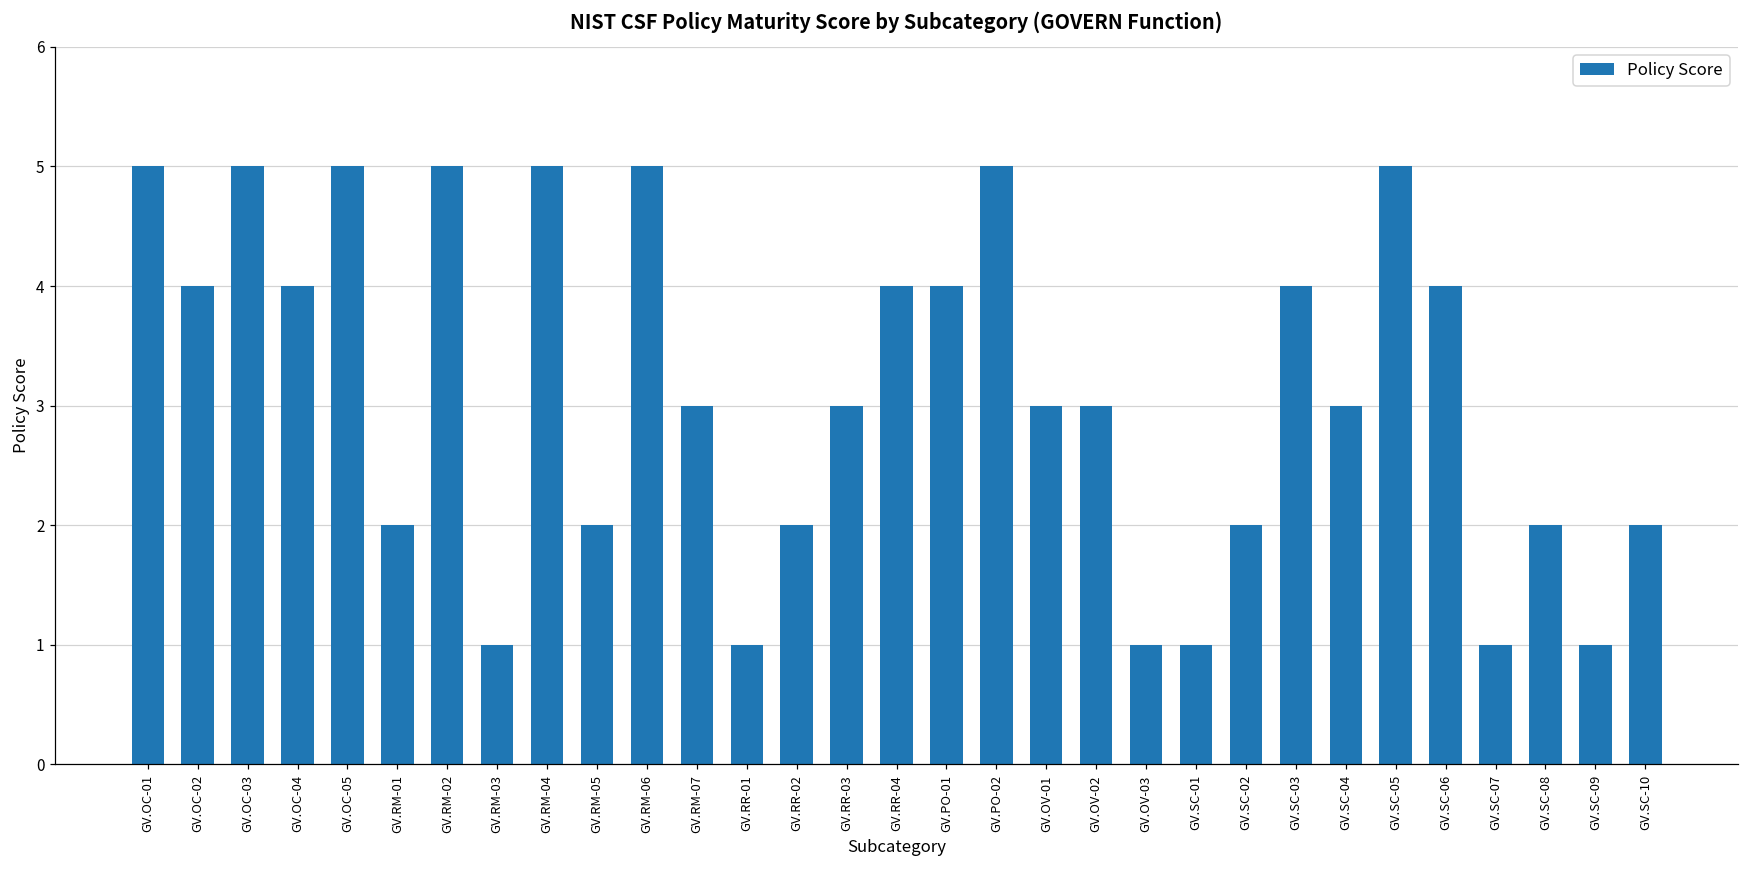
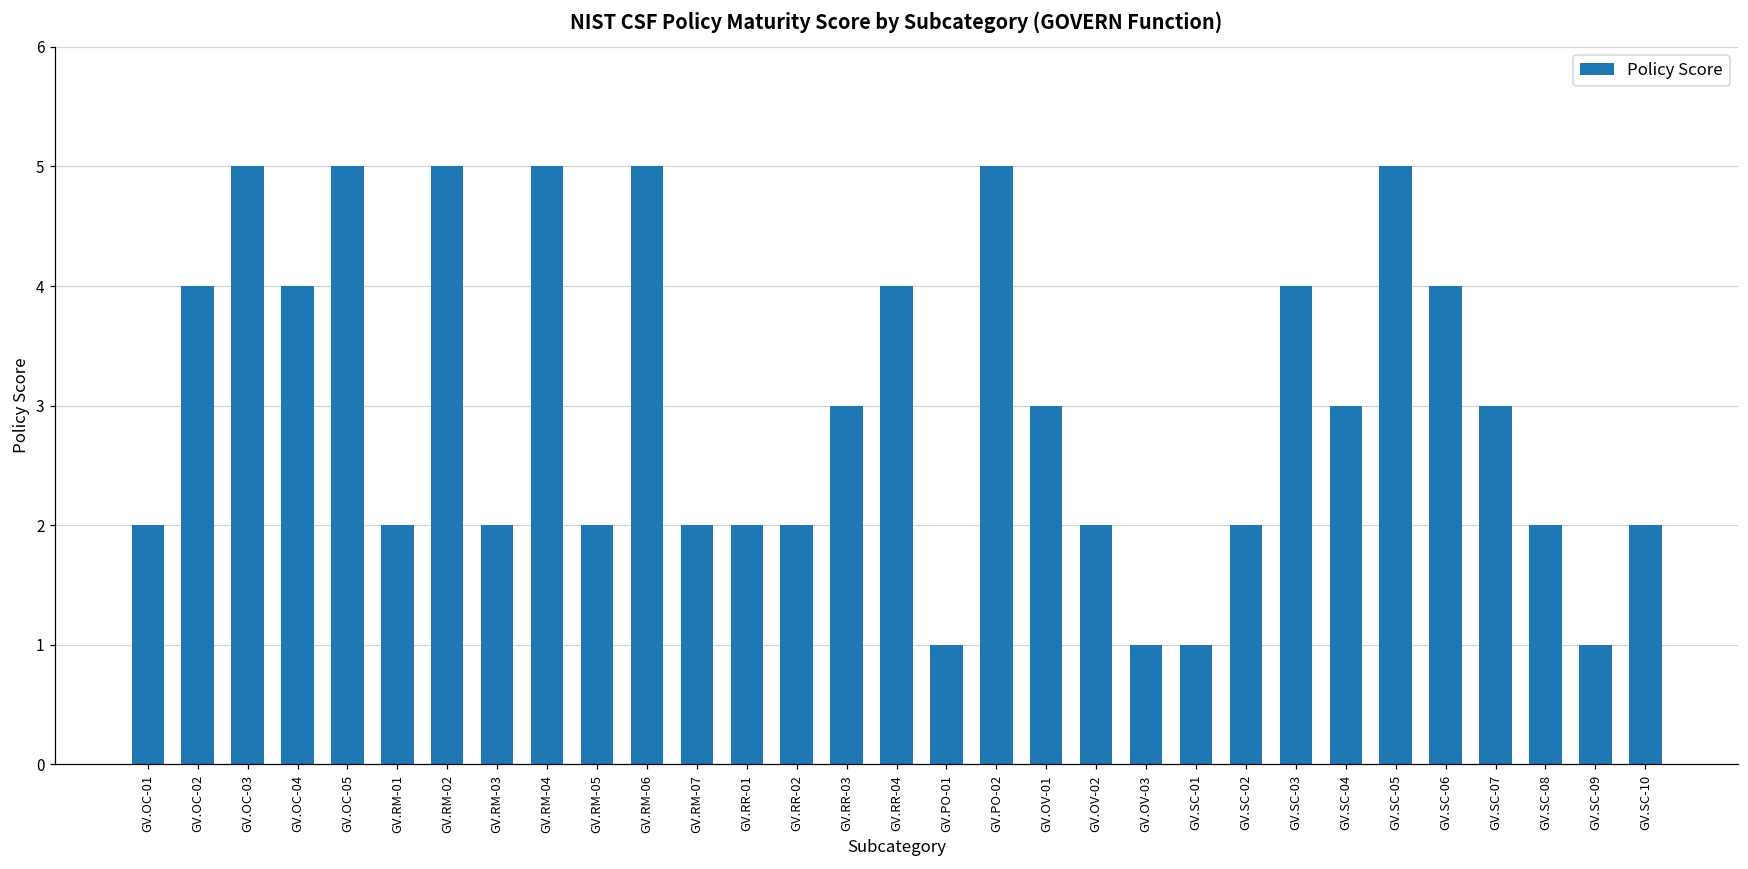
GV.OC-01: 5 -> 2
GV.RM-03: 1 -> 2
GV.RM-07: 3 -> 2
GV.RR-01: 1 -> 2
GV.PO-01: 4 -> 1
GV.OV-02: 3 -> 2
GV.SC-07: 1 -> 3
